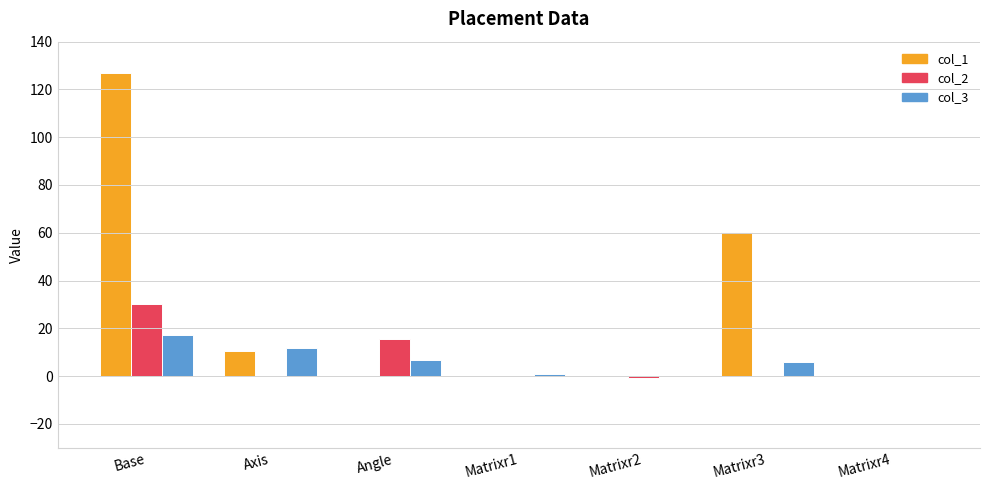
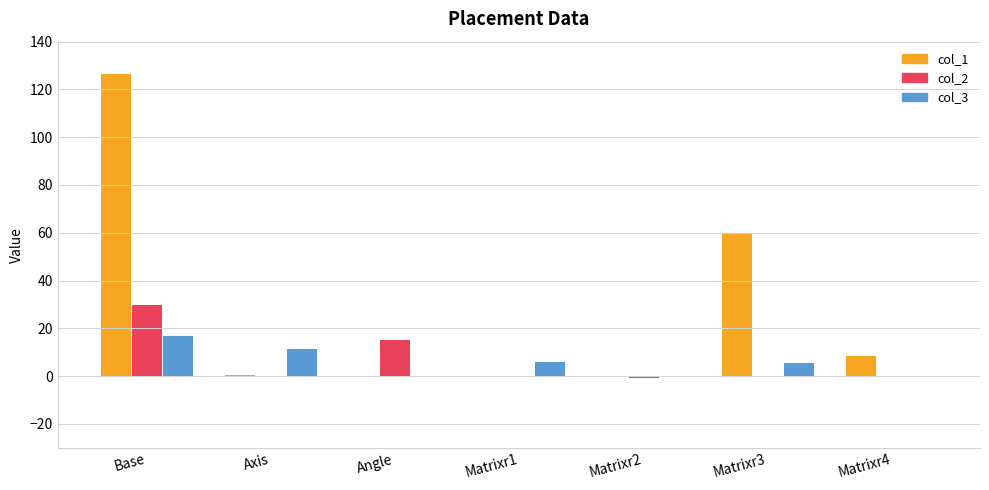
col_1, Axis: 10 -> 1
col_3, Angle: 7 -> 0
col_3, Matrixr1: 1 -> 7
col_1, Matrixr4: 0 -> 9
